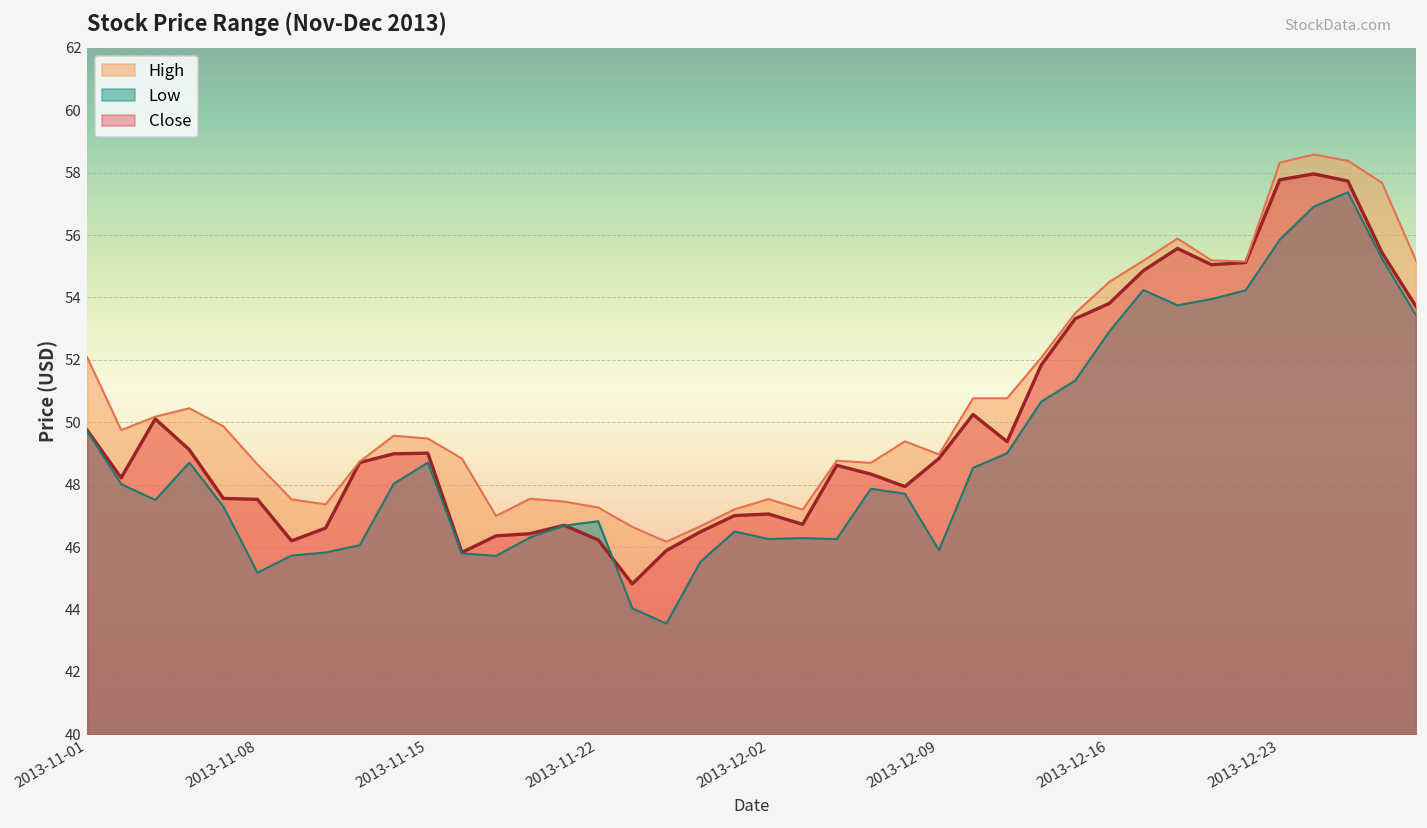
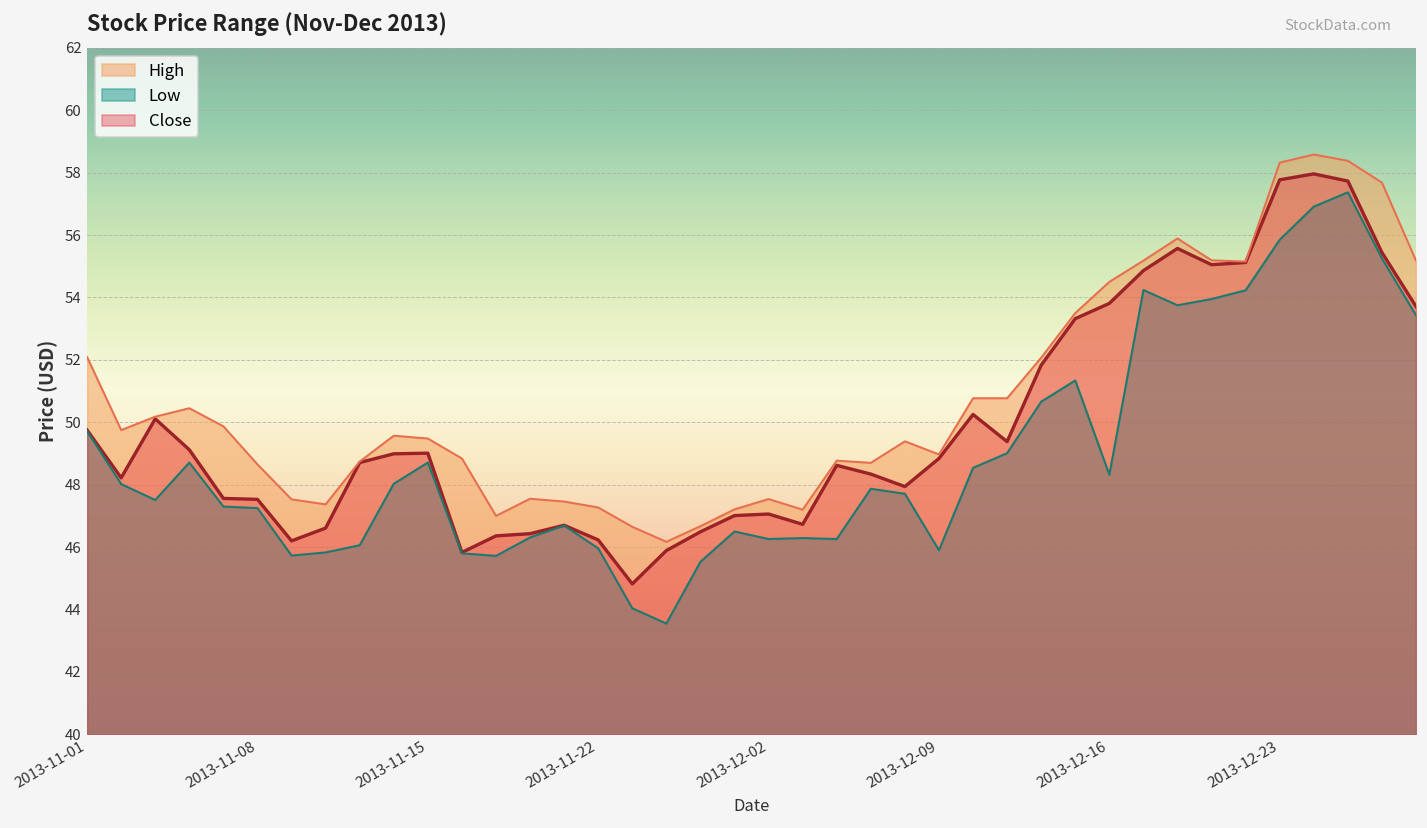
Low, 2013-11-08: 45.2 -> 47.3
Low, 2013-11-22: 46.8 -> 46.0
Low, 2013-12-16: 52.9 -> 48.3
